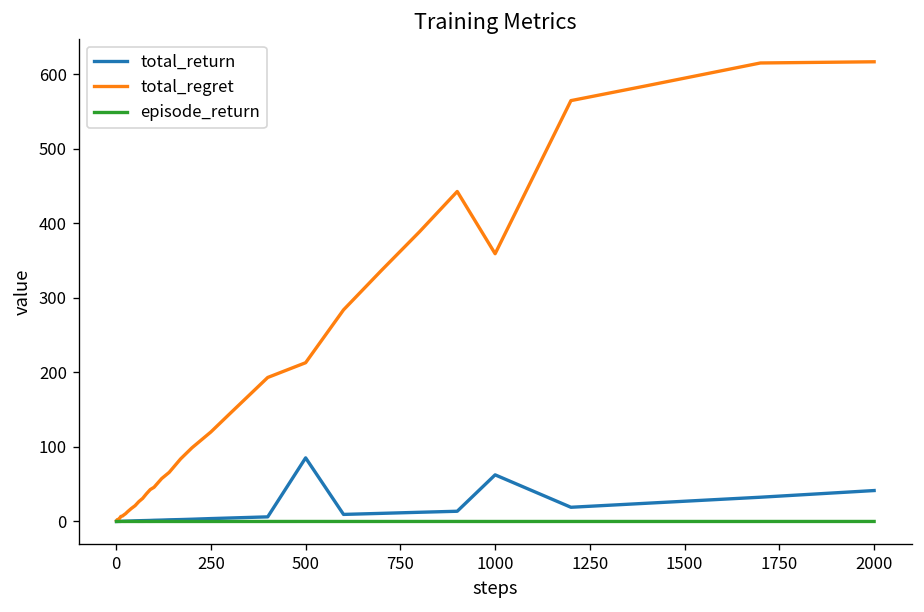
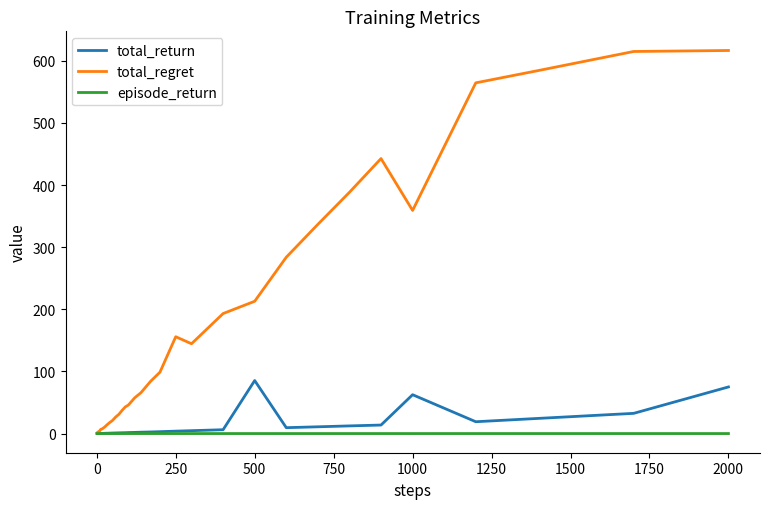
total_regret, 250: 120 -> 160
total_return, 2000: 40 -> 80
